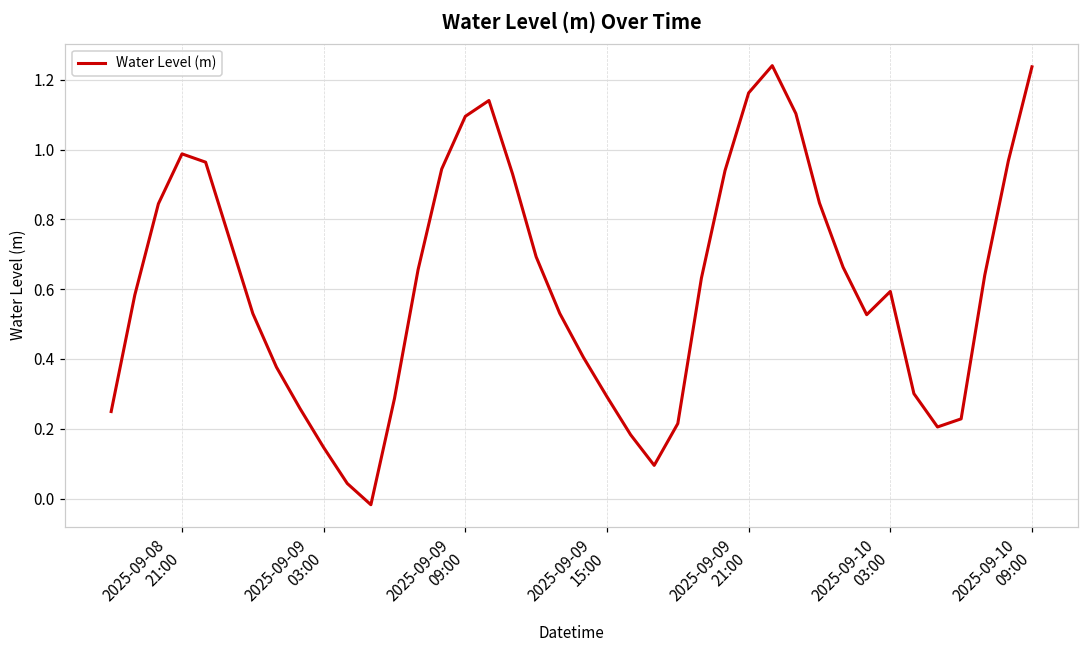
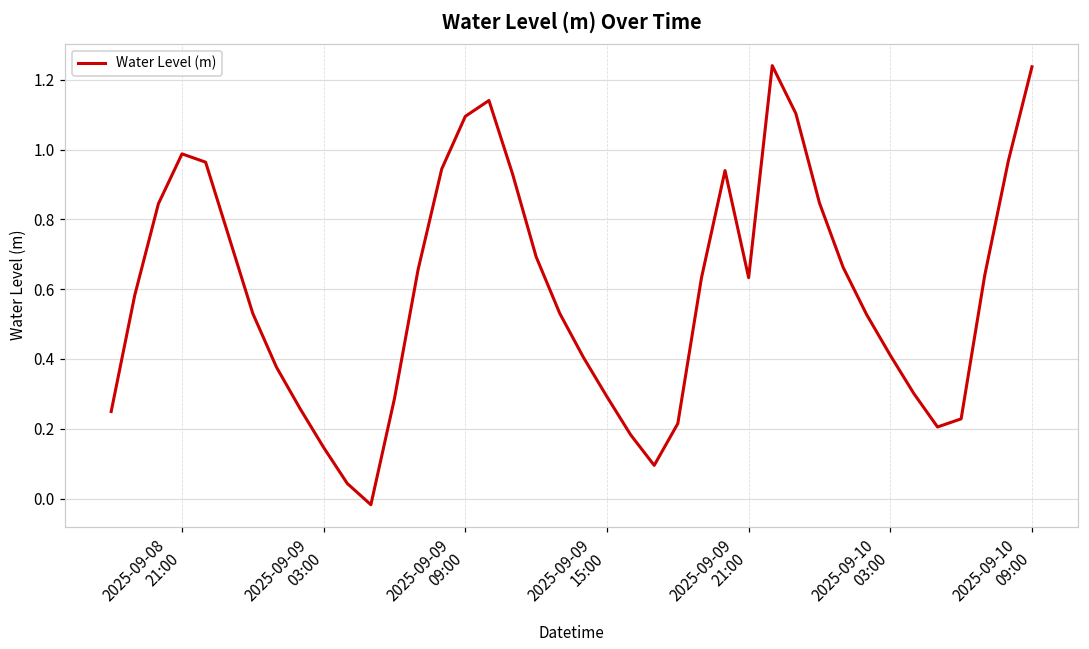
2025-09-09 21:00: 1.16 -> 0.63
2025-09-10 03:00: 0.59 -> 0.41
